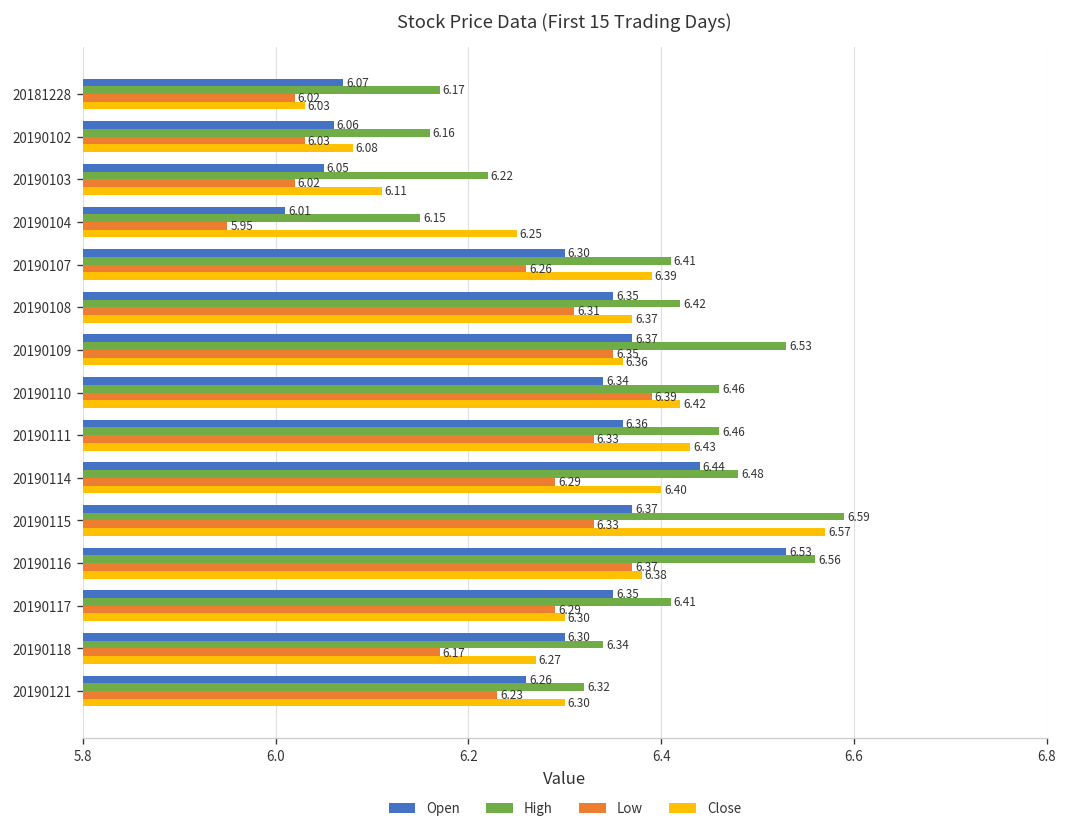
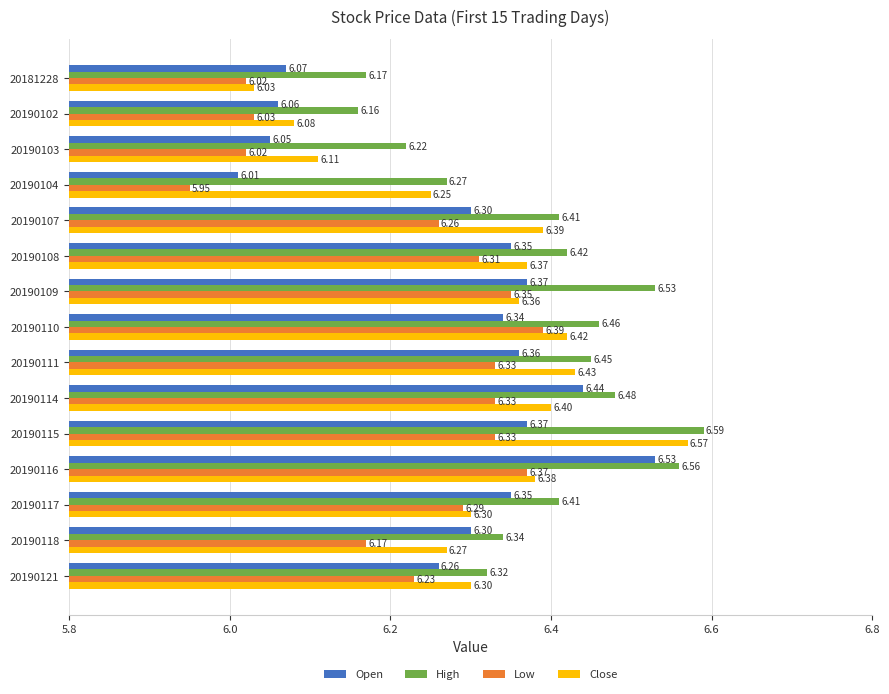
High, 20190104: 6.15 -> 6.27
High, 20190111: 6.46 -> 6.45
Low, 20190114: 6.29 -> 6.33
